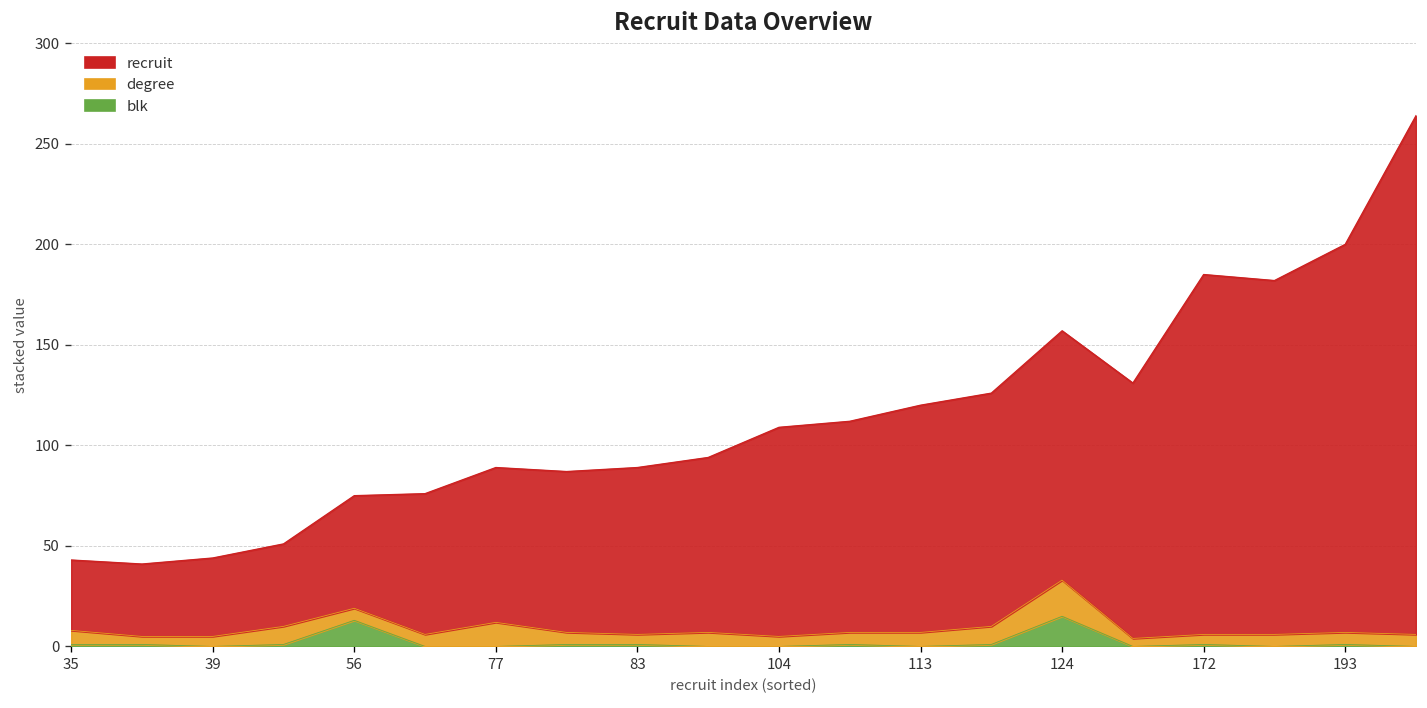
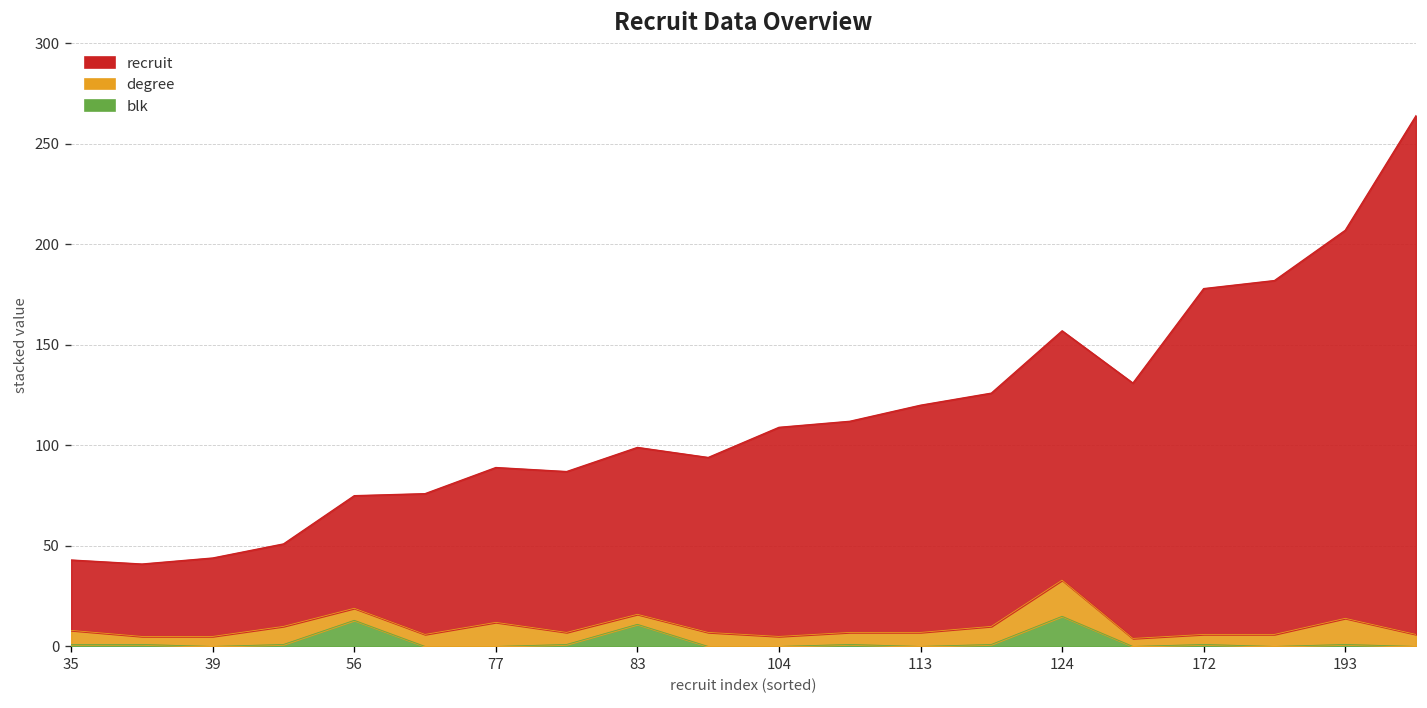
blk, 83: 1 -> 11
recruit, 172: 179 -> 172
degree, 193: 6 -> 13
